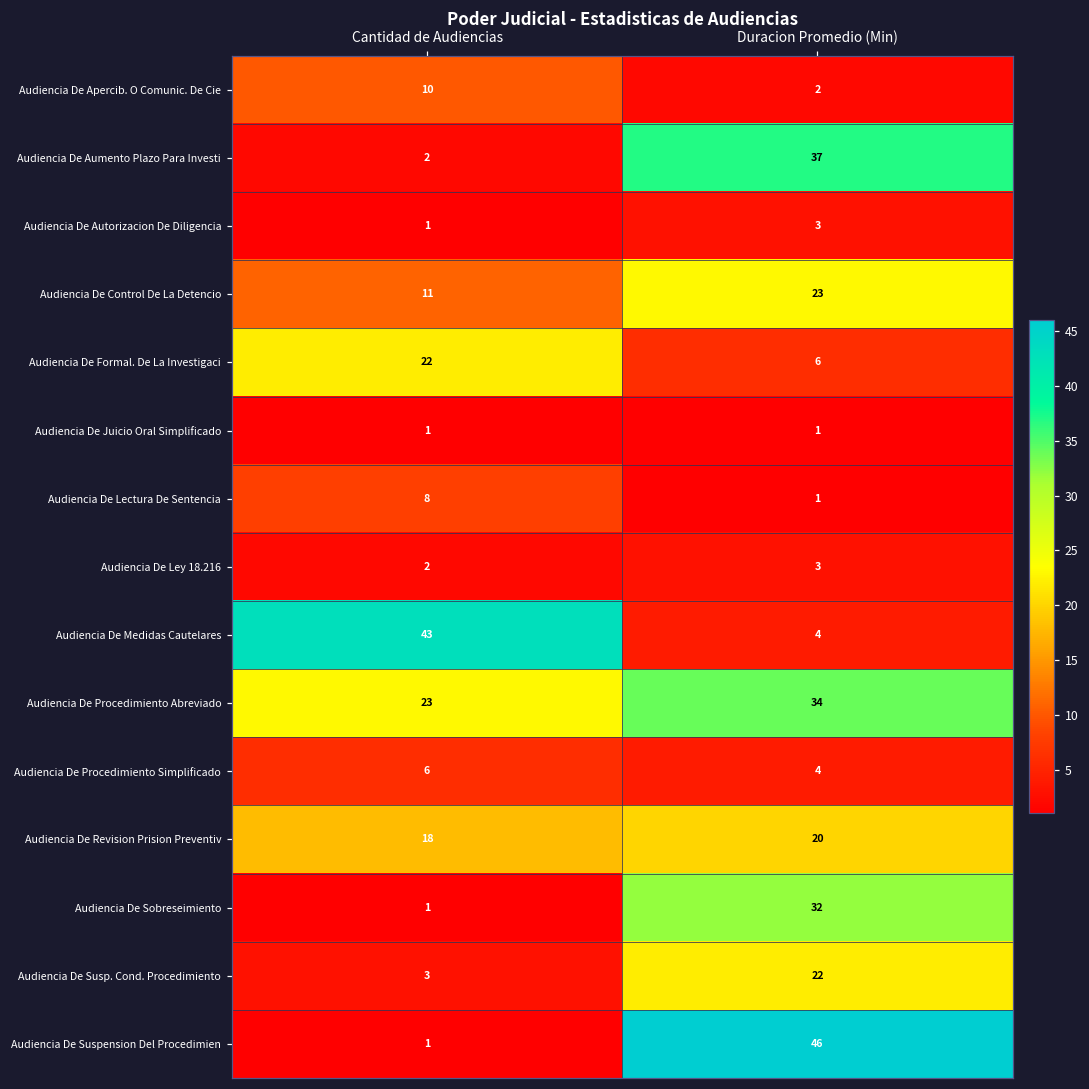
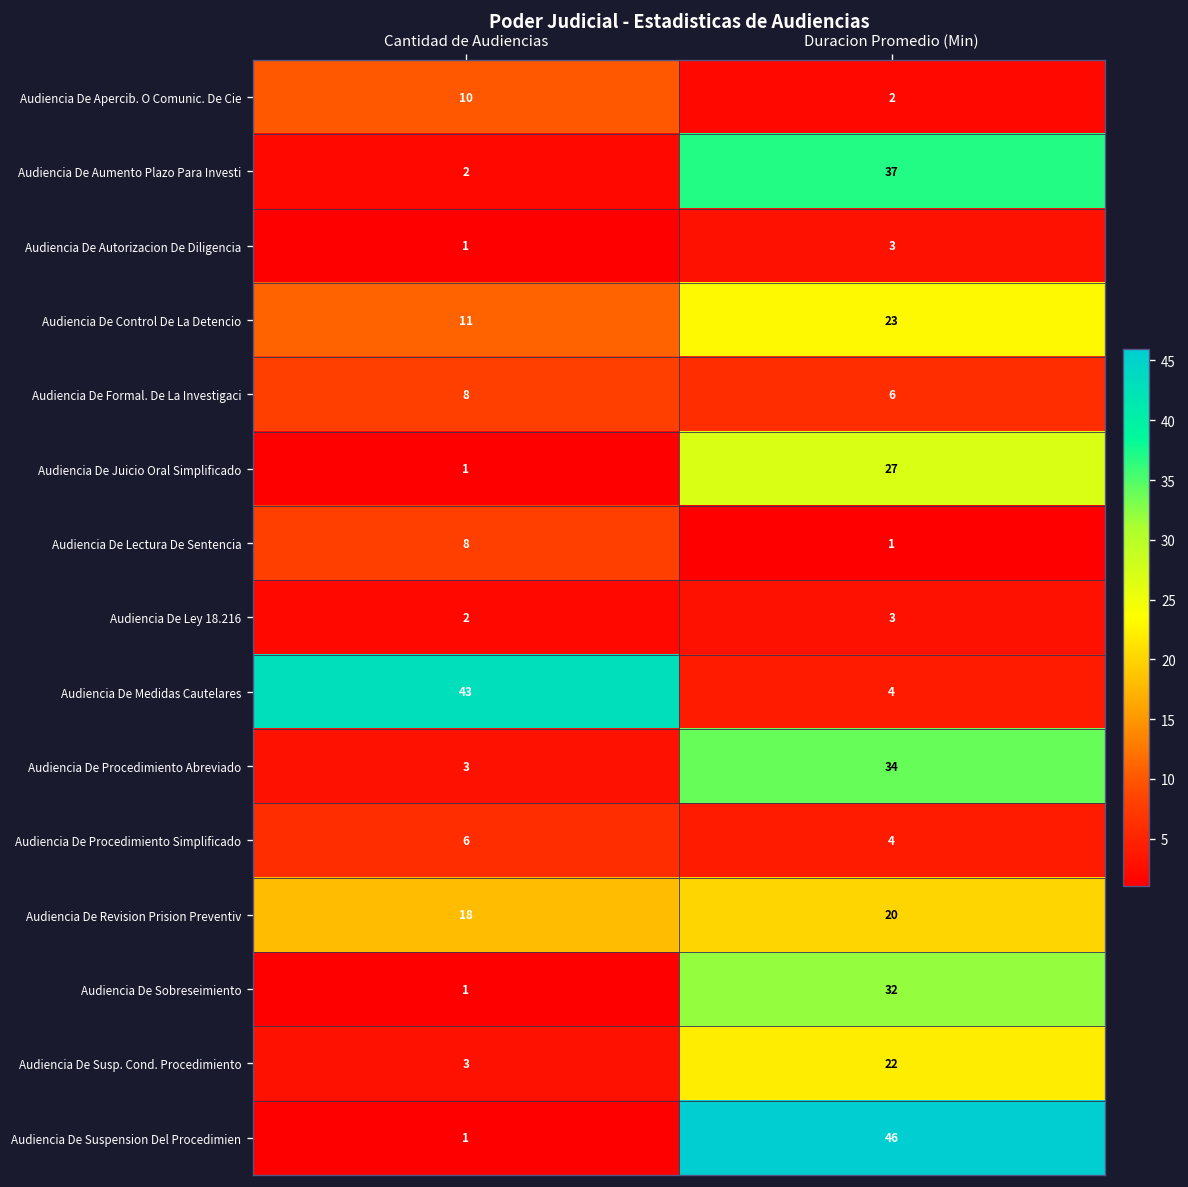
Audiencia De Formal. De La Investigaci, Cantidad de Audiencias: 22 -> 8
Audiencia De Juicio Oral Simplificado, Duracion Promedio (Min): 1 -> 27
Audiencia De Procedimiento Abreviado, Cantidad de Audiencias: 23 -> 3
